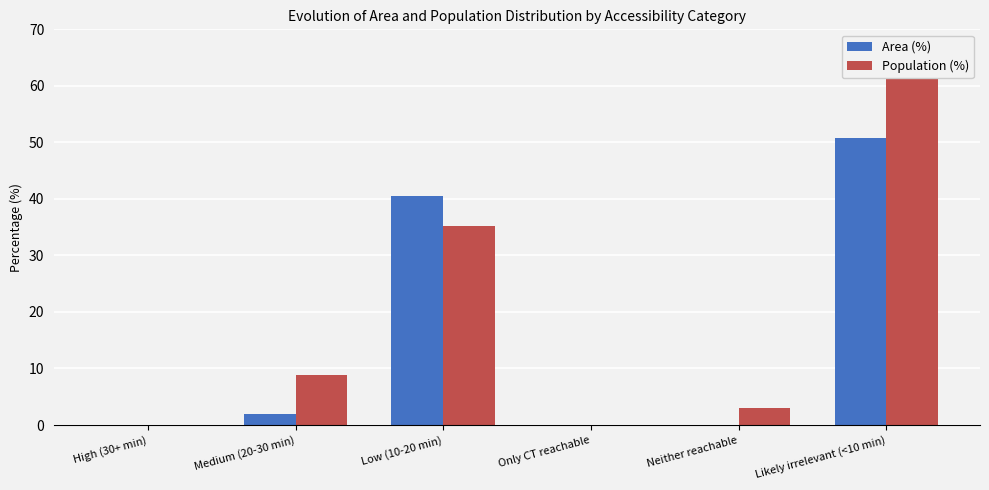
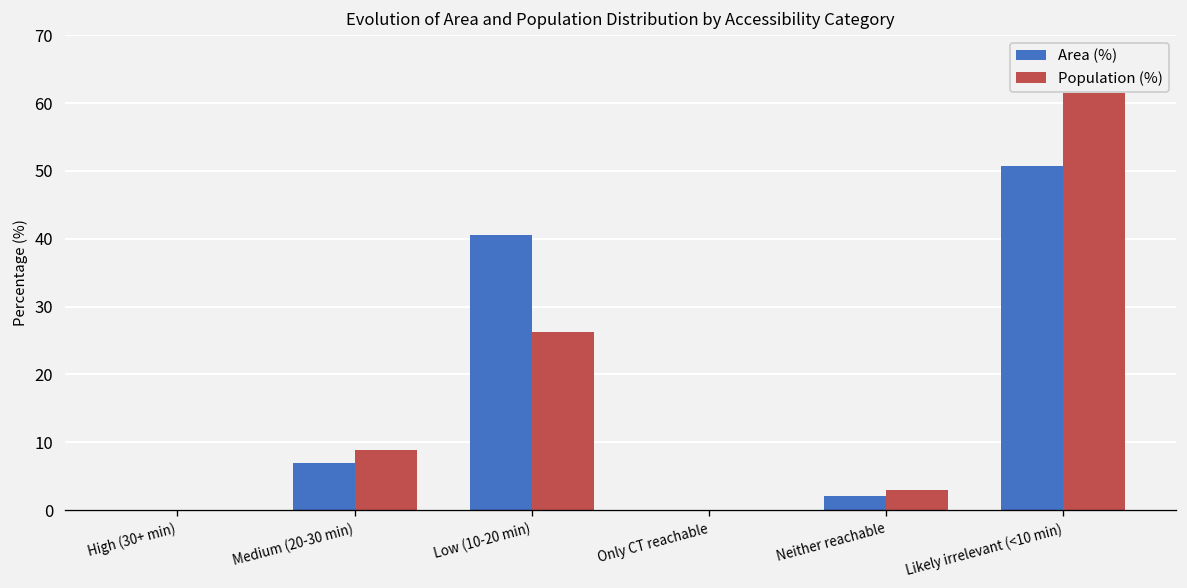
Area (%), Medium (20-30 min): 2 -> 7
Population (%), Low (10-20 min): 35 -> 26
Area (%), Neither reachable: 0 -> 2
